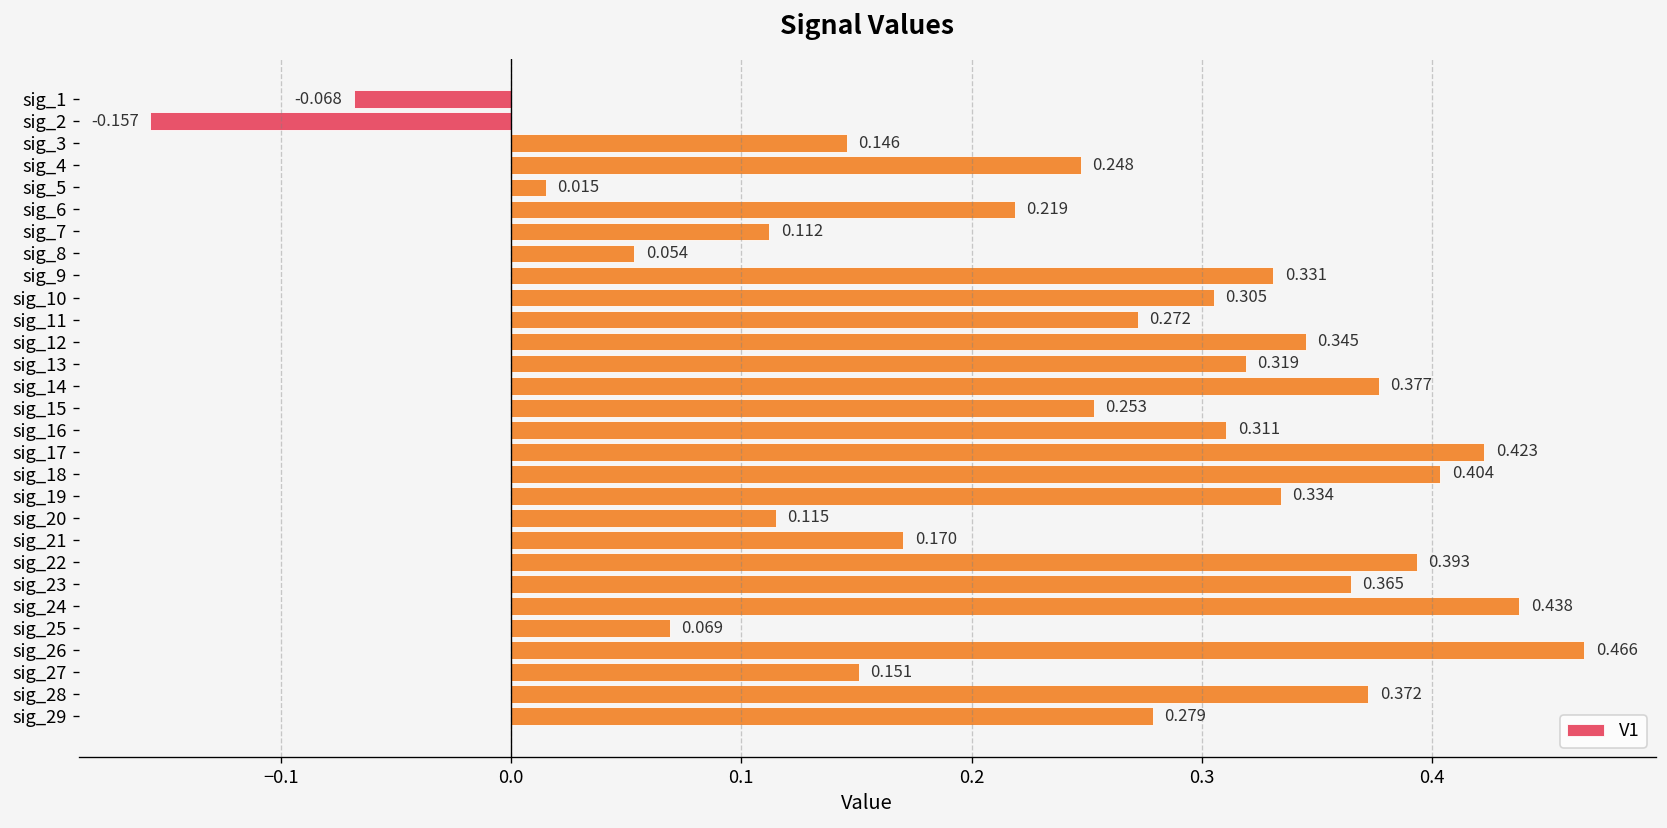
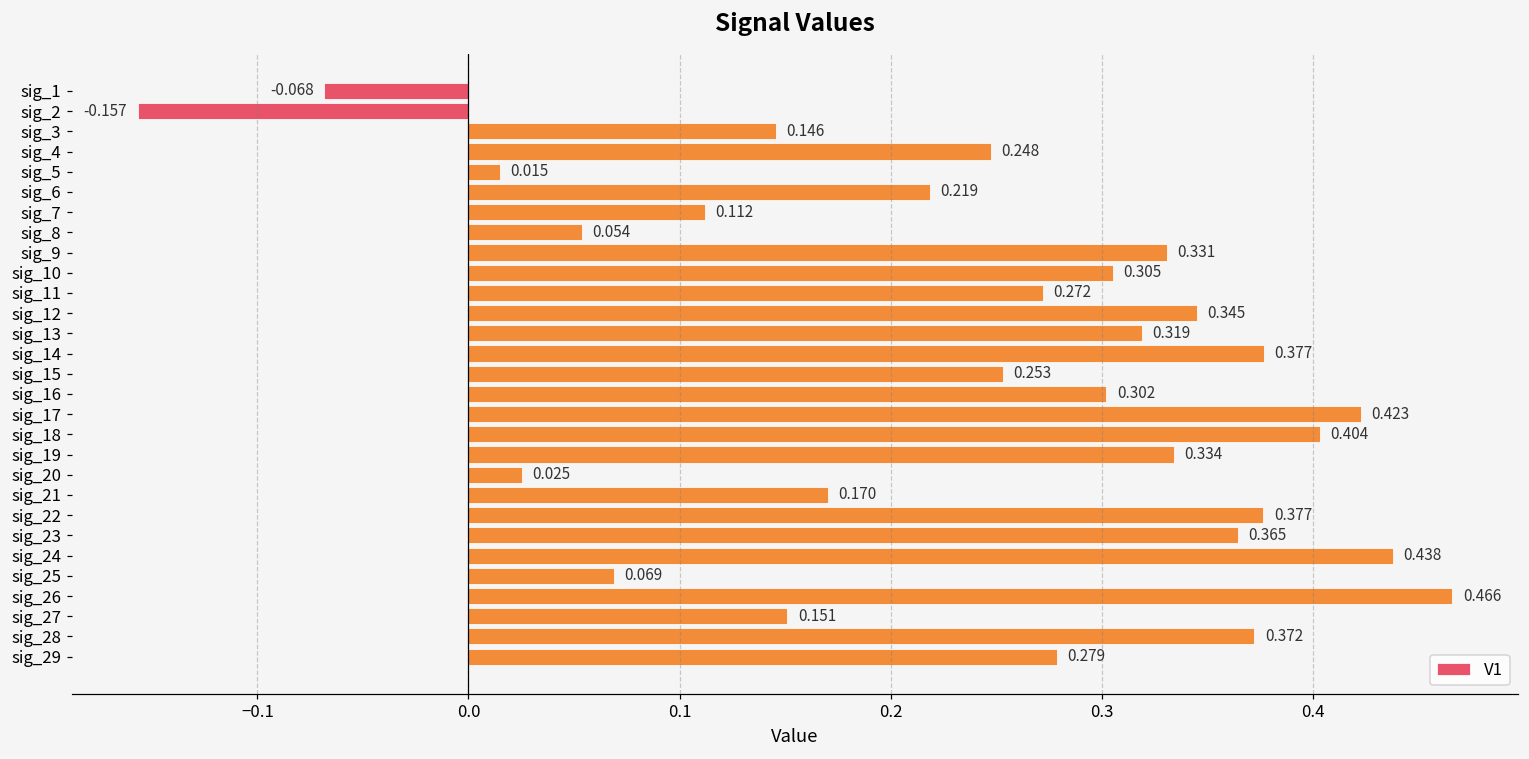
sig_16: 0.311 -> 0.302
sig_20: 0.115 -> 0.025
sig_22: 0.393 -> 0.377
